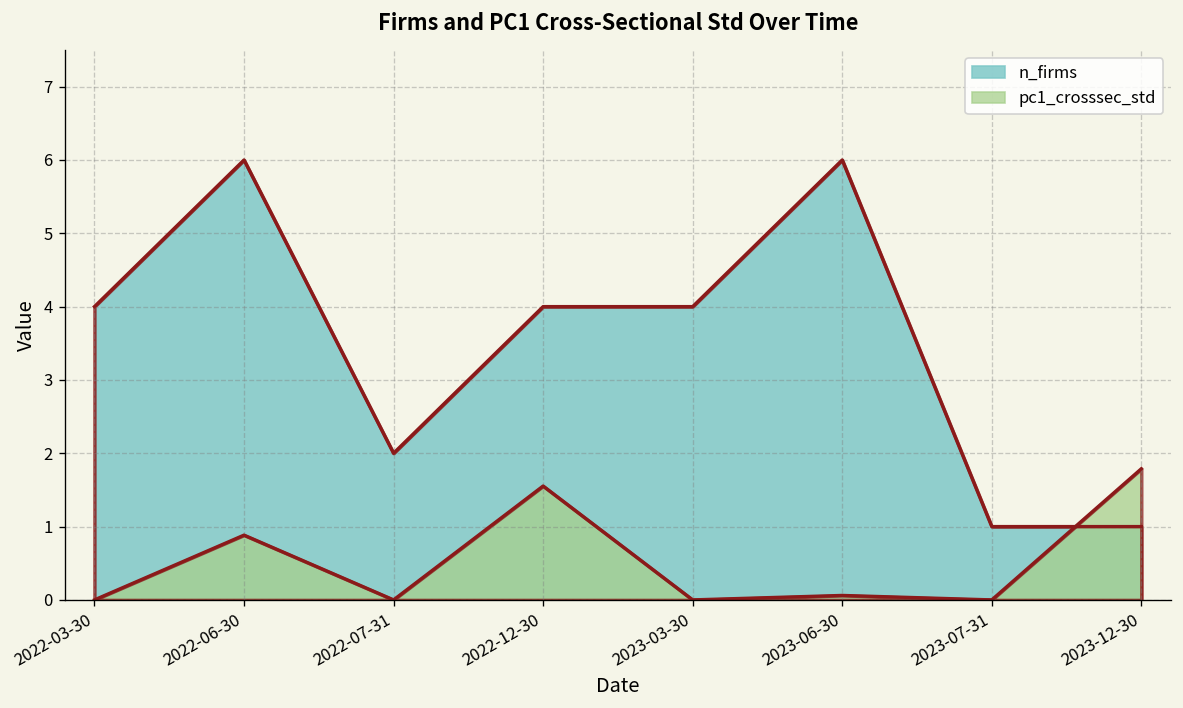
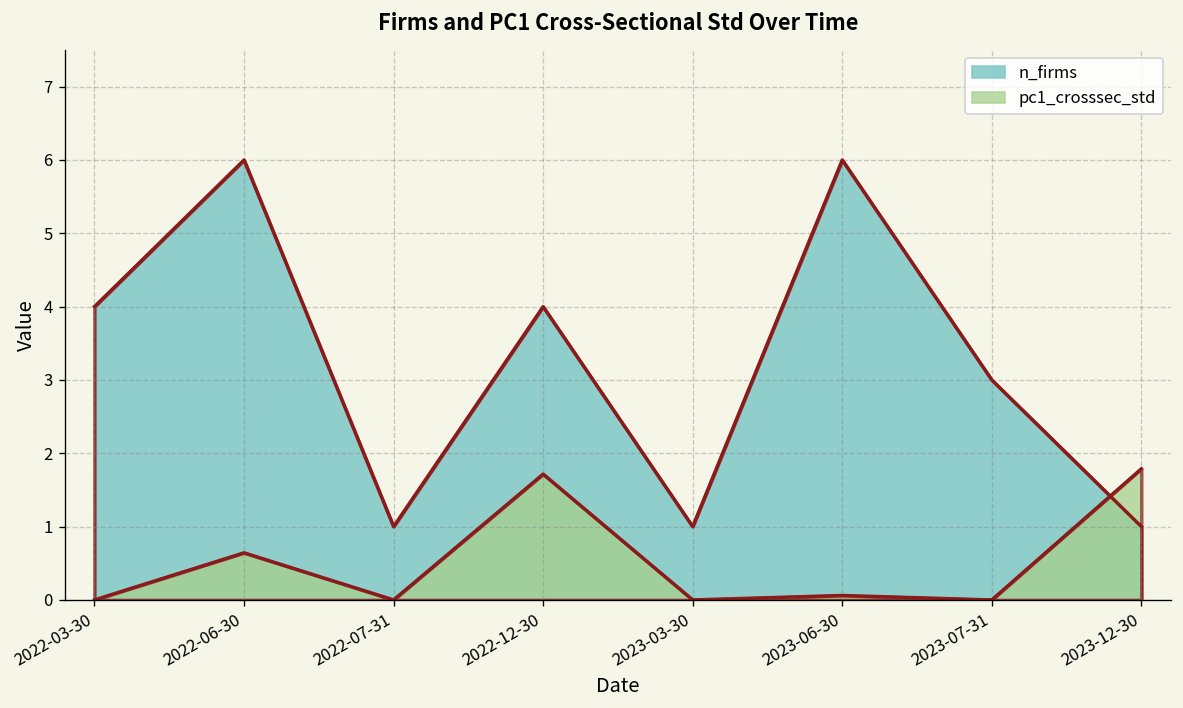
pc1_crosssec_std, 2022-06-30: 0.9 -> 0.6
n_firms, 2022-07-31: 2 -> 1
pc1_crosssec_std, 2022-12-30: 1.6 -> 1.7
n_firms, 2023-03-30: 4 -> 1
n_firms, 2023-07-31: 1 -> 3
